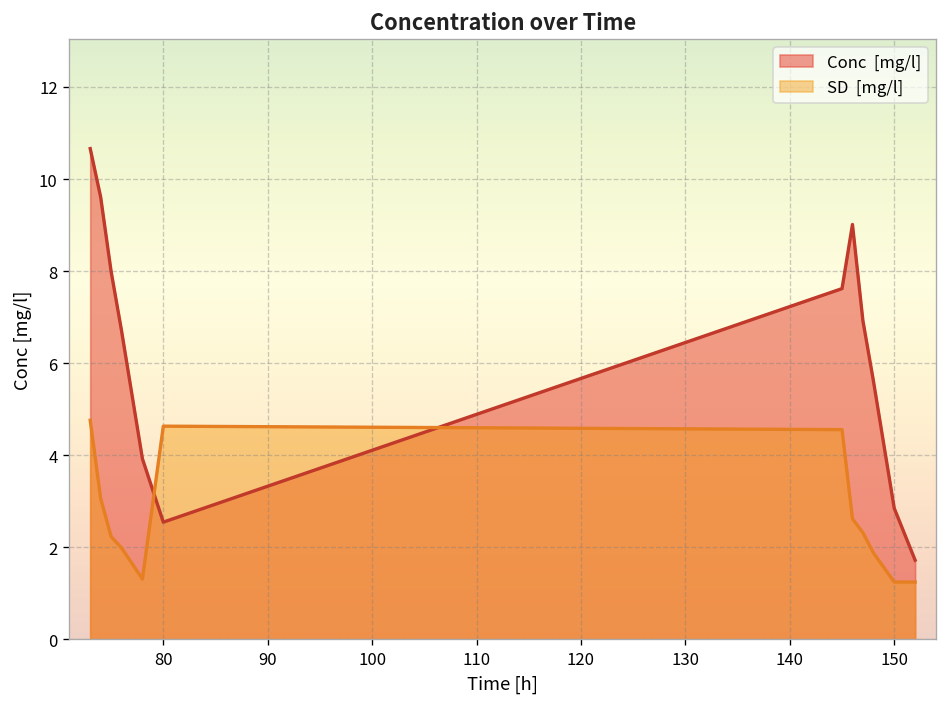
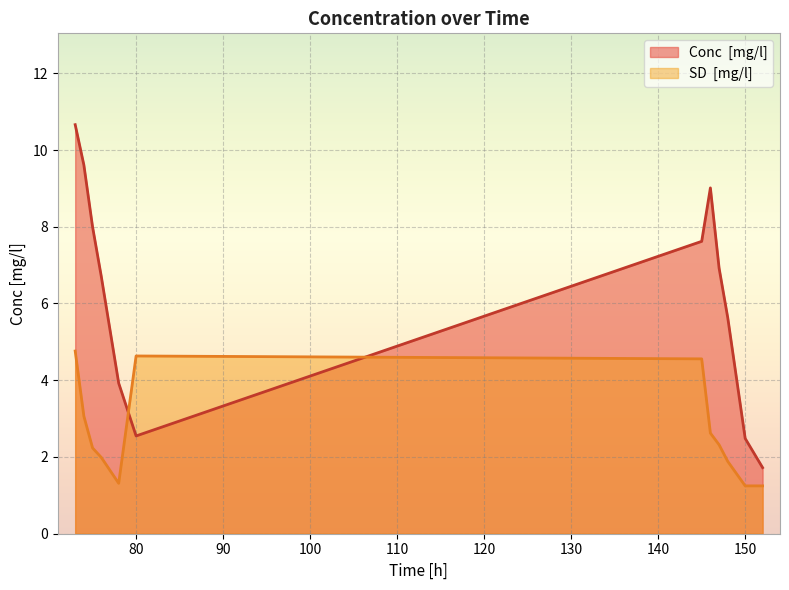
Conc [mg/l], 150: 2.9 -> 2.5
